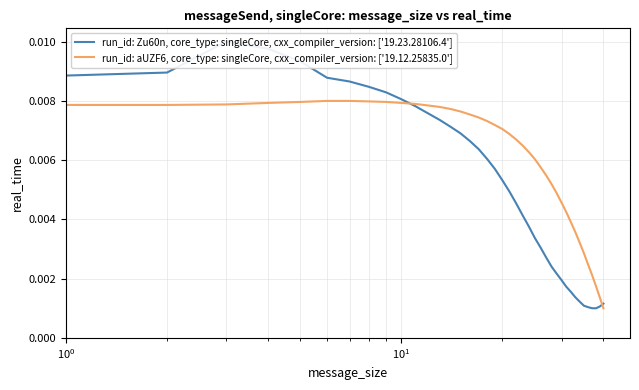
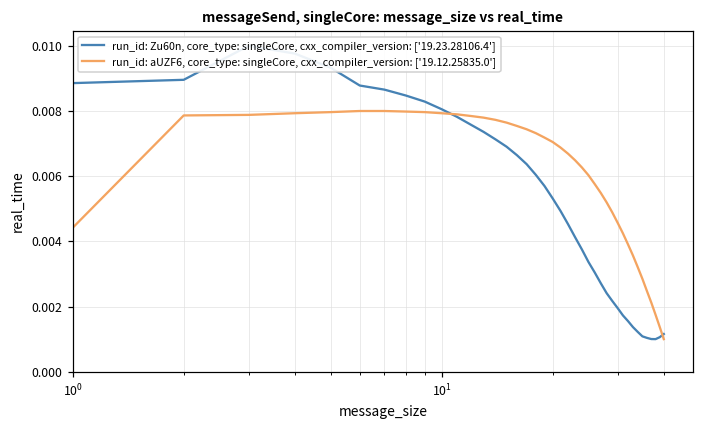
run_id: aUZF6, core_type: singleCore, cxx_compiler_version: ['19.12.25835.0'], 10^0: 0.0079 -> 0.0044
